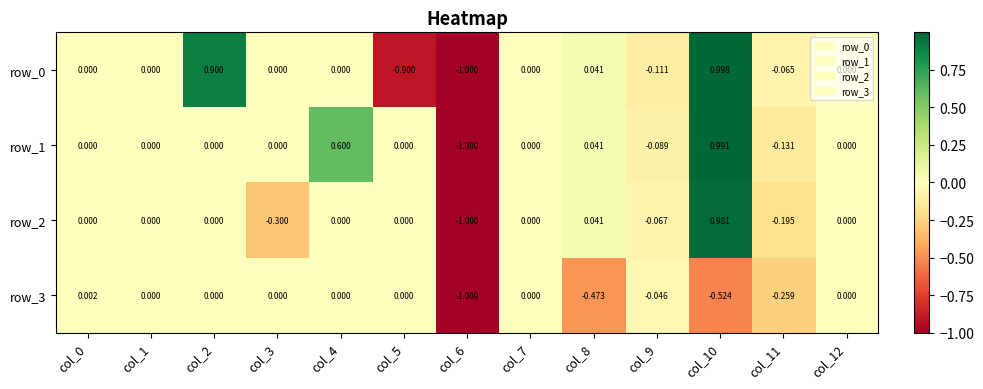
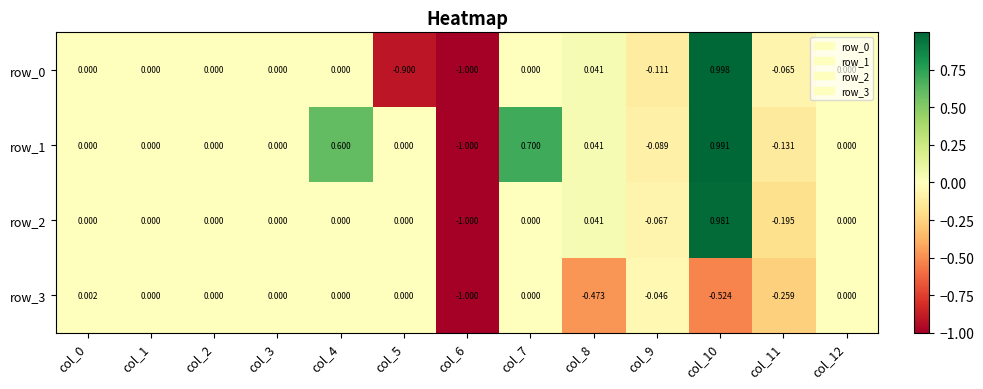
row_0, col_2: 0.900 -> 0.000
row_1, col_7: 0.000 -> 0.700
row_2, col_3: -0.300 -> 0.000
